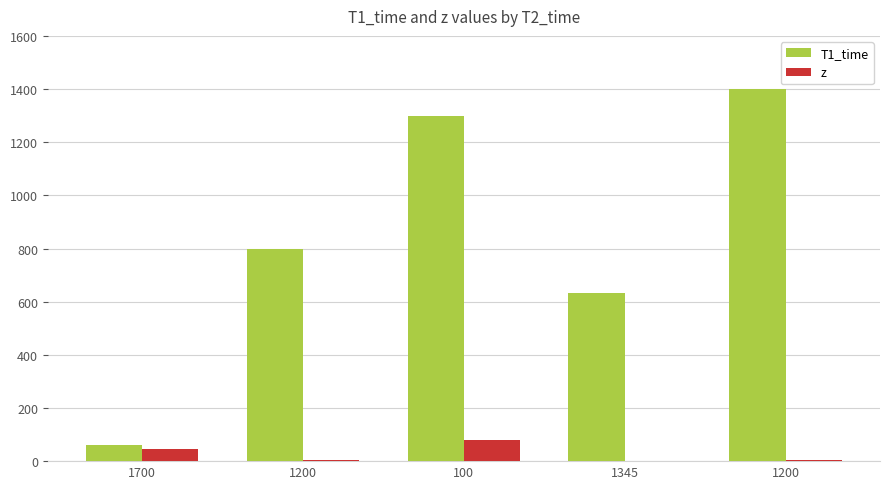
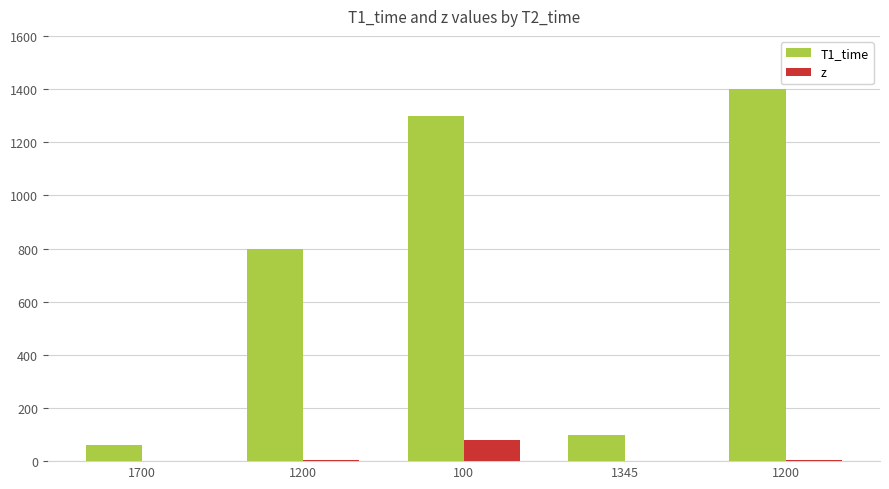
z, 1700: 50 -> 0
T1_time, 1345: 630 -> 100
